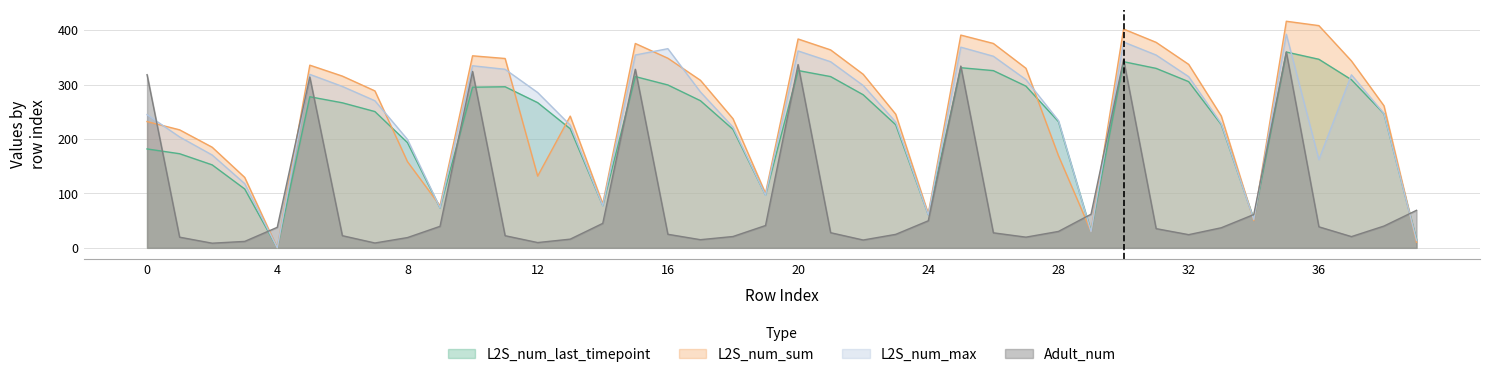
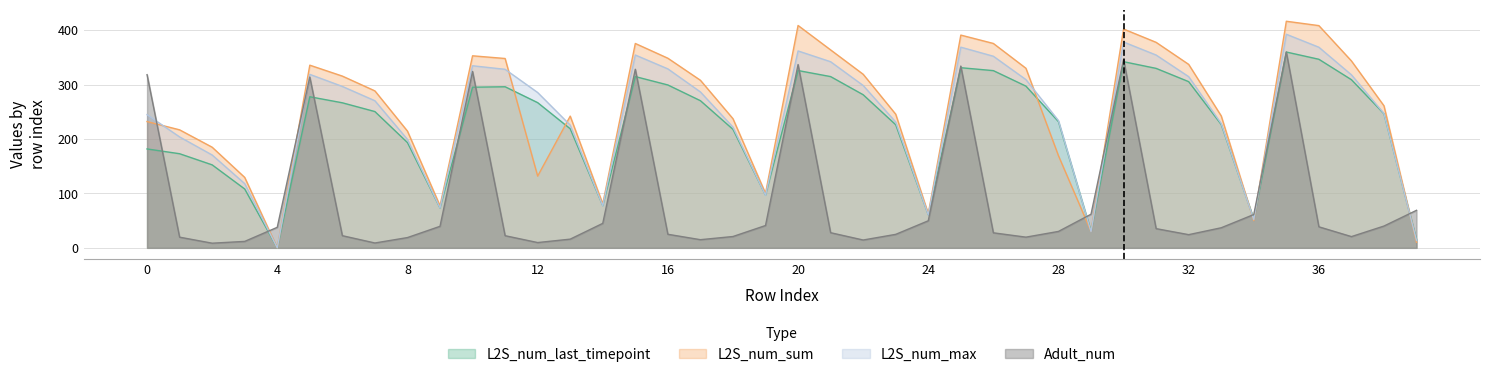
L2S_num_sum, 8: 160 -> 210
L2S_num_max, 16: 370 -> 330
L2S_num_sum, 20: 380 -> 410
L2S_num_max, 36: 160 -> 370
